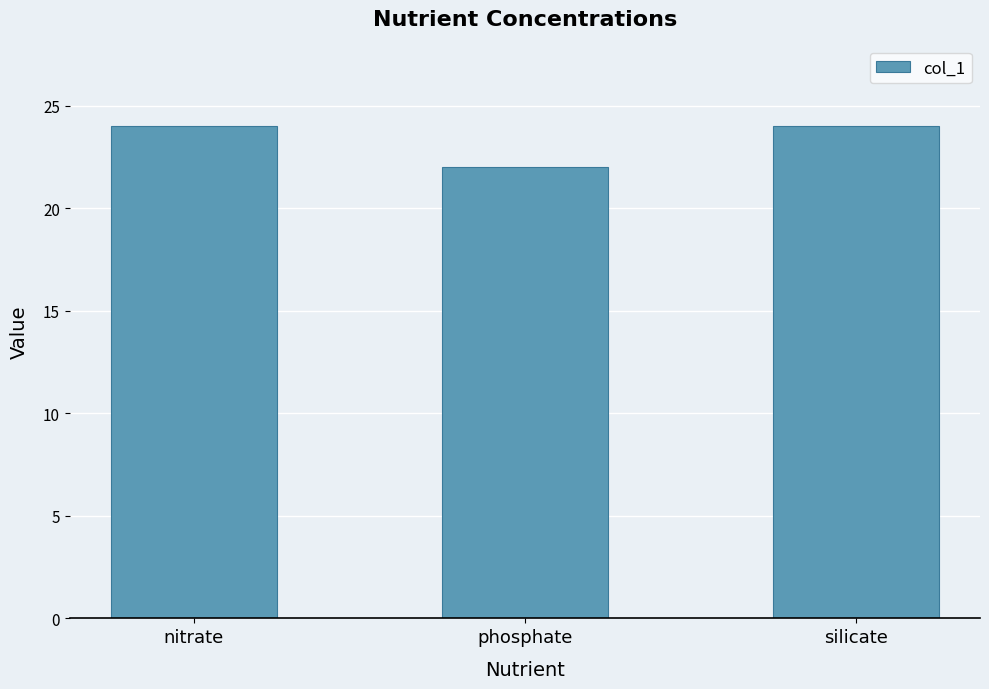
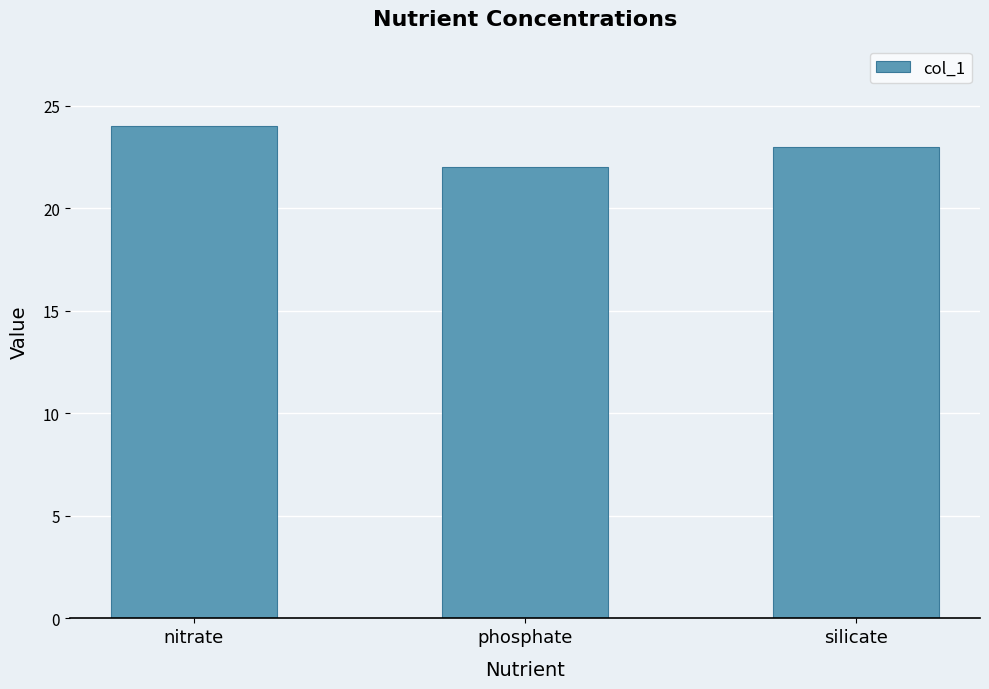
silicate: 24 -> 23
